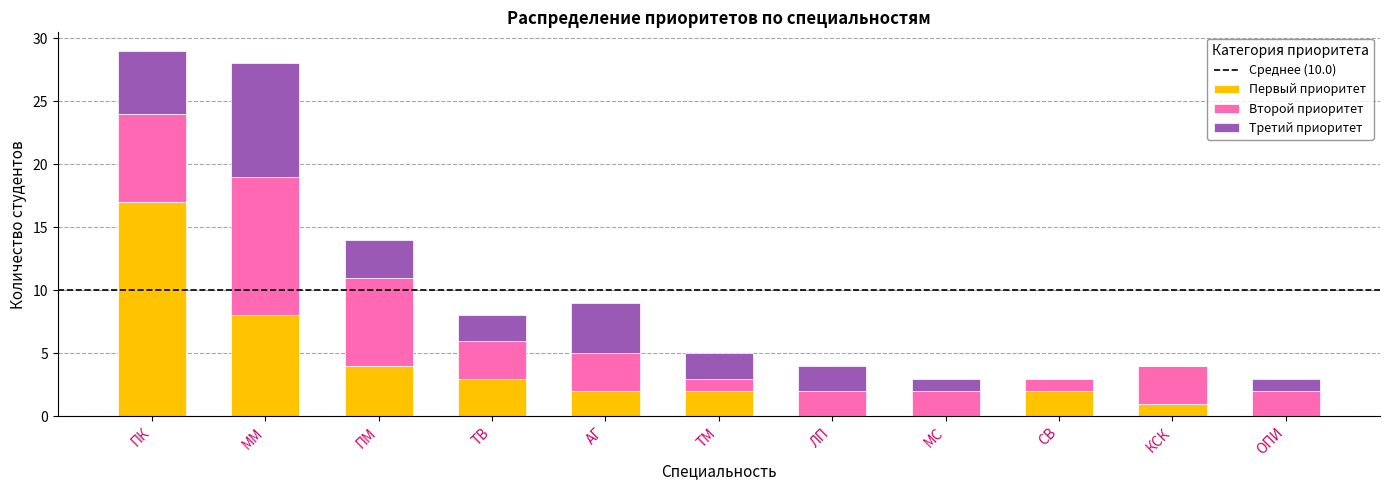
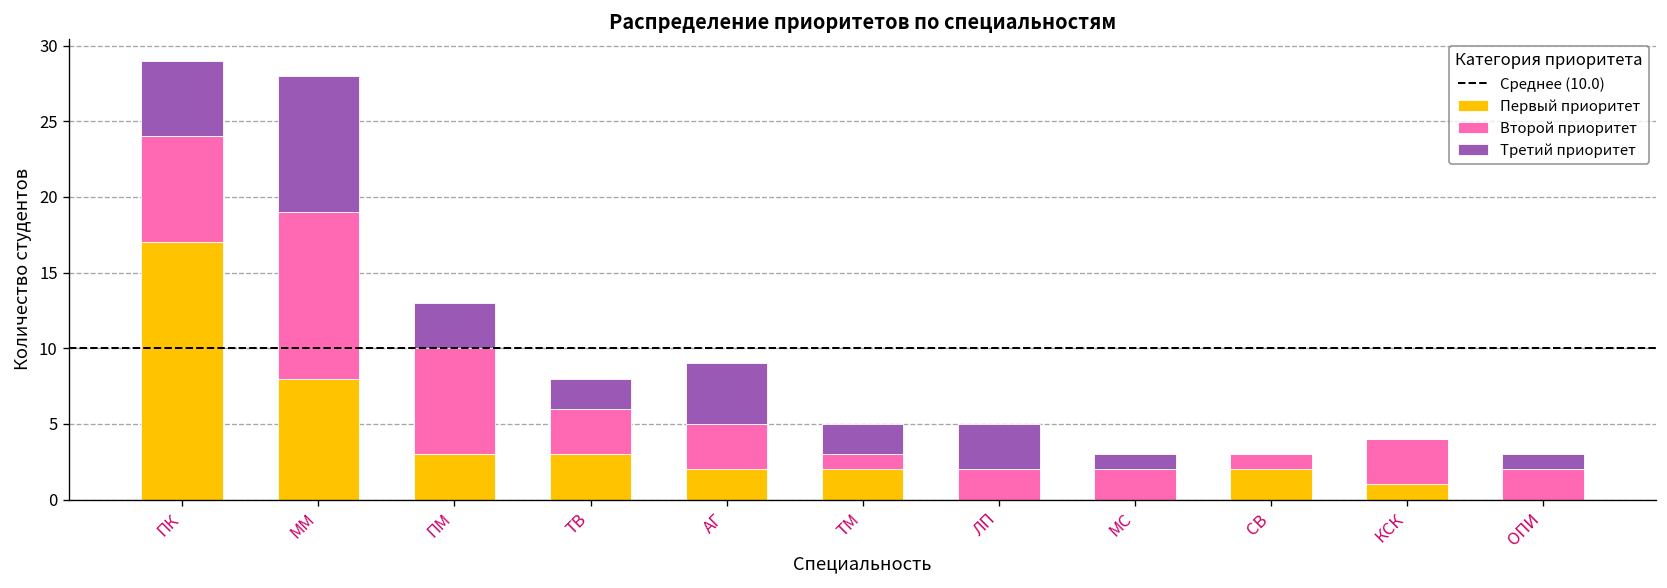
Первый приоритет, ПМ: 4 -> 3
Третий приоритет, ЛП: 2 -> 3
